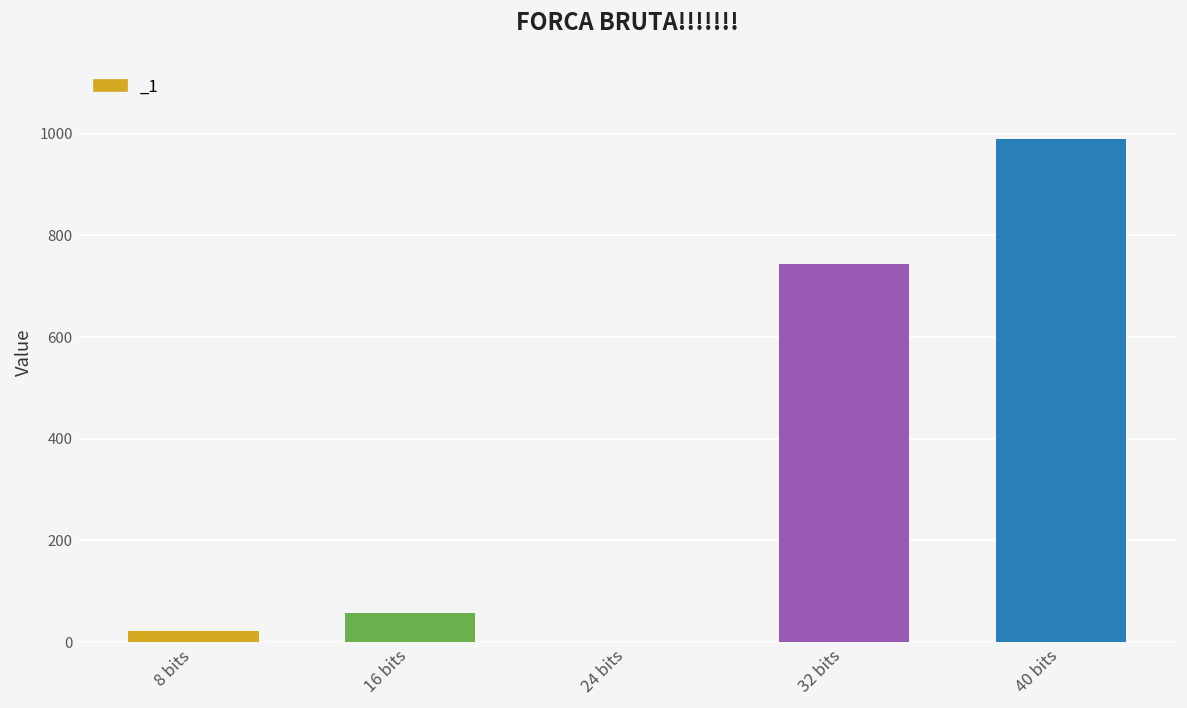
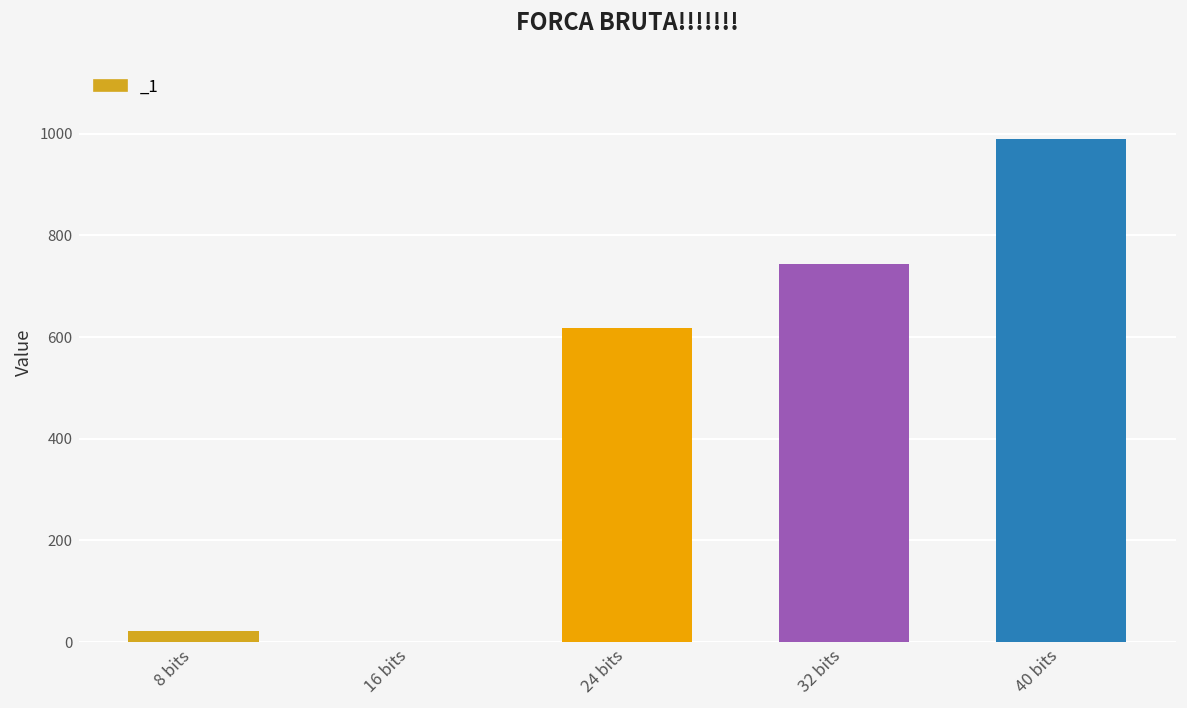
16 bits: 60 -> 0
24 bits: 0 -> 620
